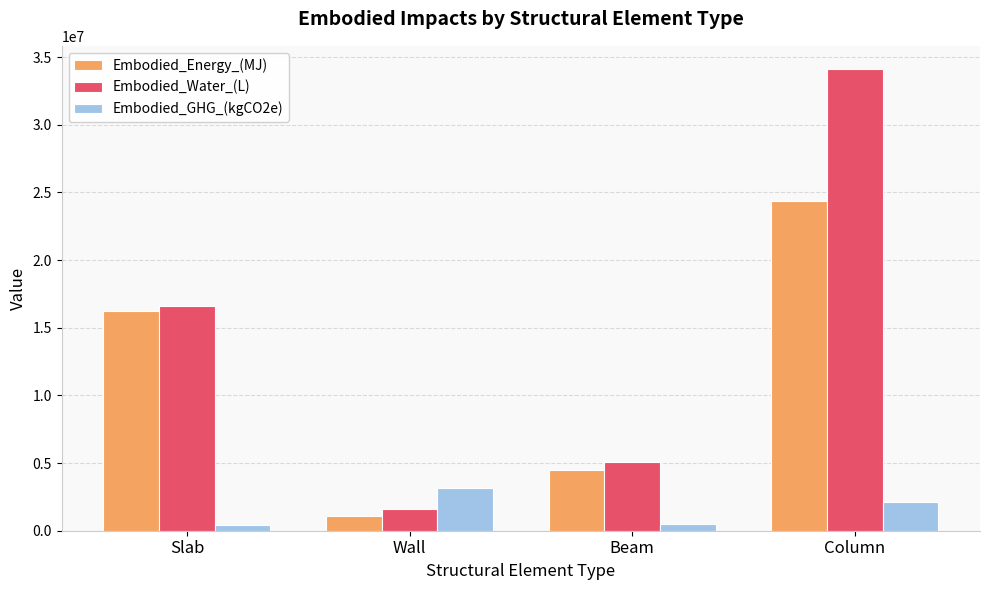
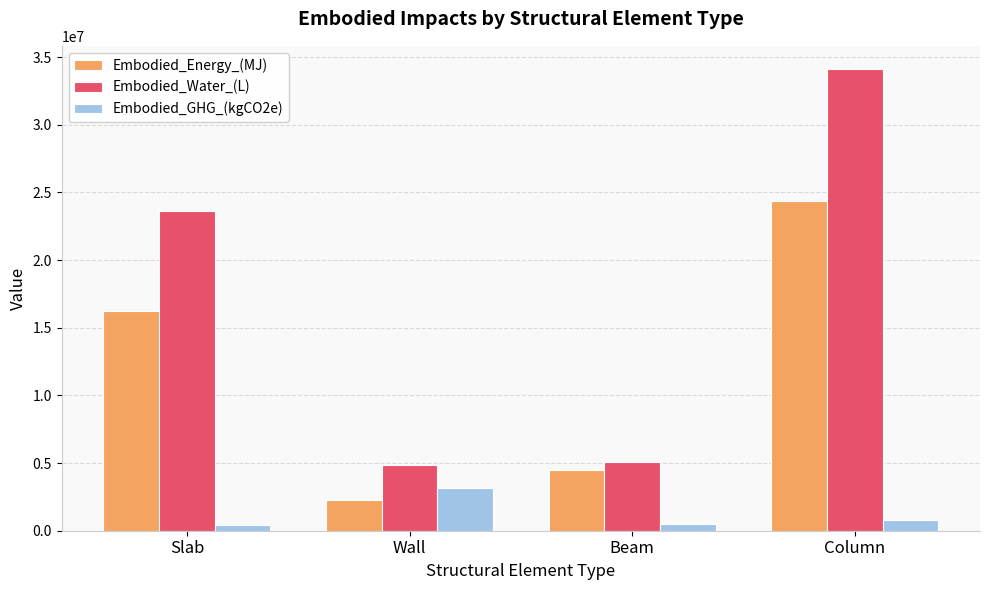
Embodied_Water_(L), Slab: 16600000 -> 23600000
Embodied_Energy_(MJ), Wall: 1100000 -> 2200000
Embodied_Water_(L), Wall: 1600000 -> 4900000
Embodied_GHG_(kgCO2e), Column: 2100000 -> 800000
